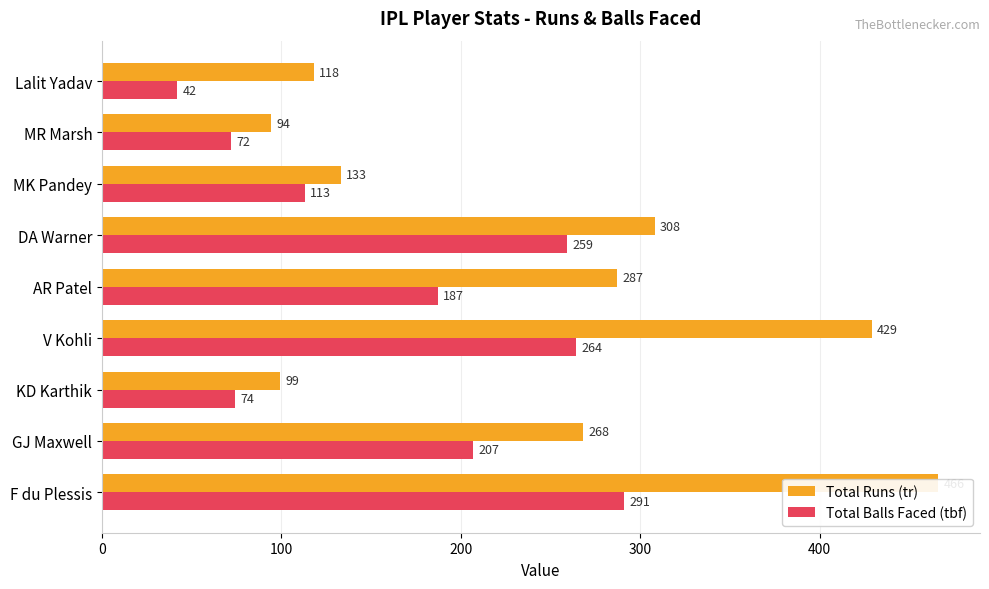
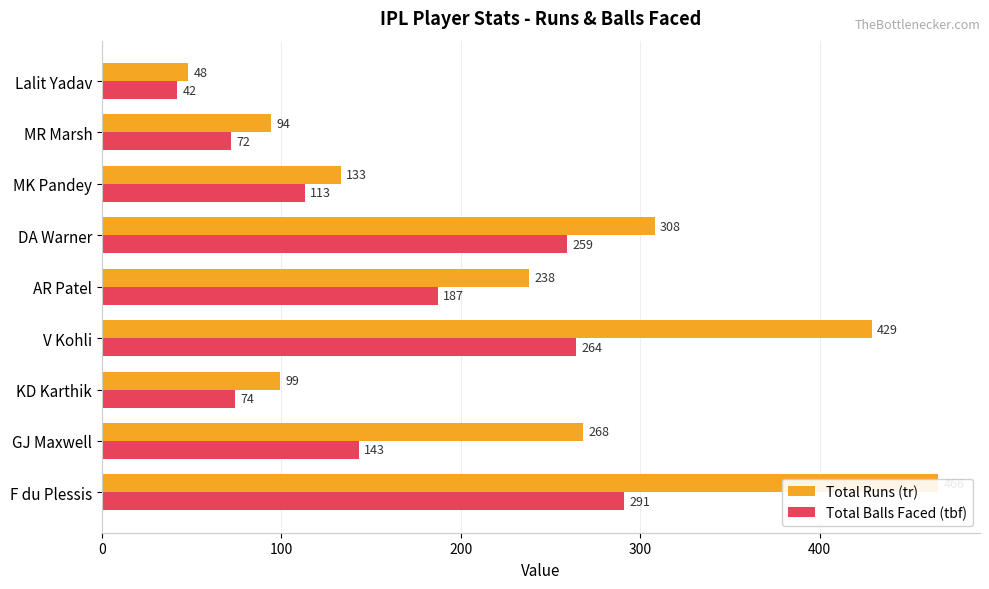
Total Runs (tr), Lalit Yadav: 118 -> 48
Total Runs (tr), AR Patel: 287 -> 238
Total Balls Faced (tbf), GJ Maxwell: 207 -> 143
